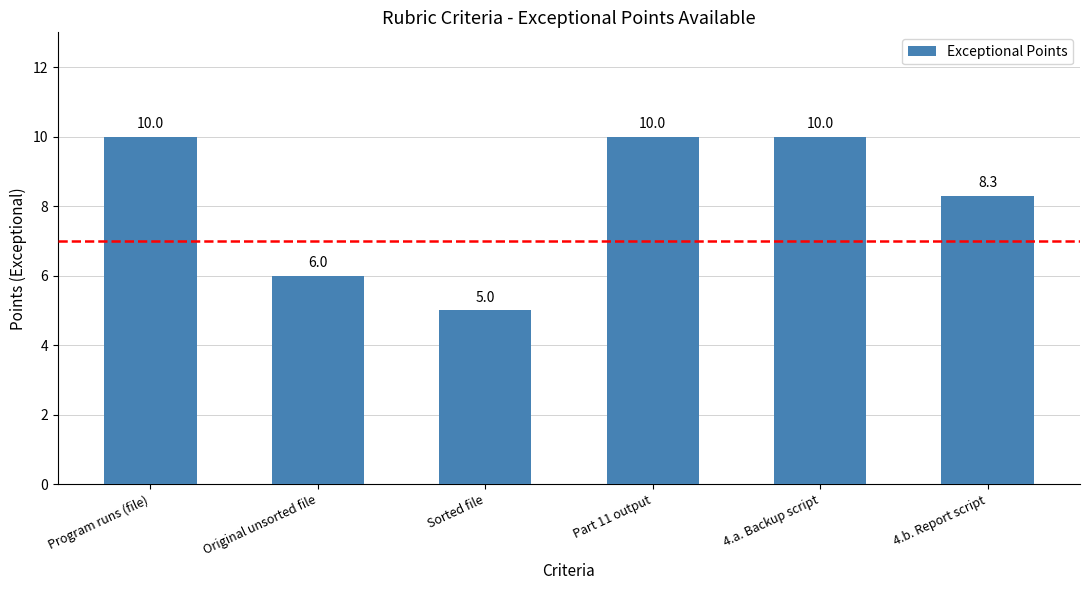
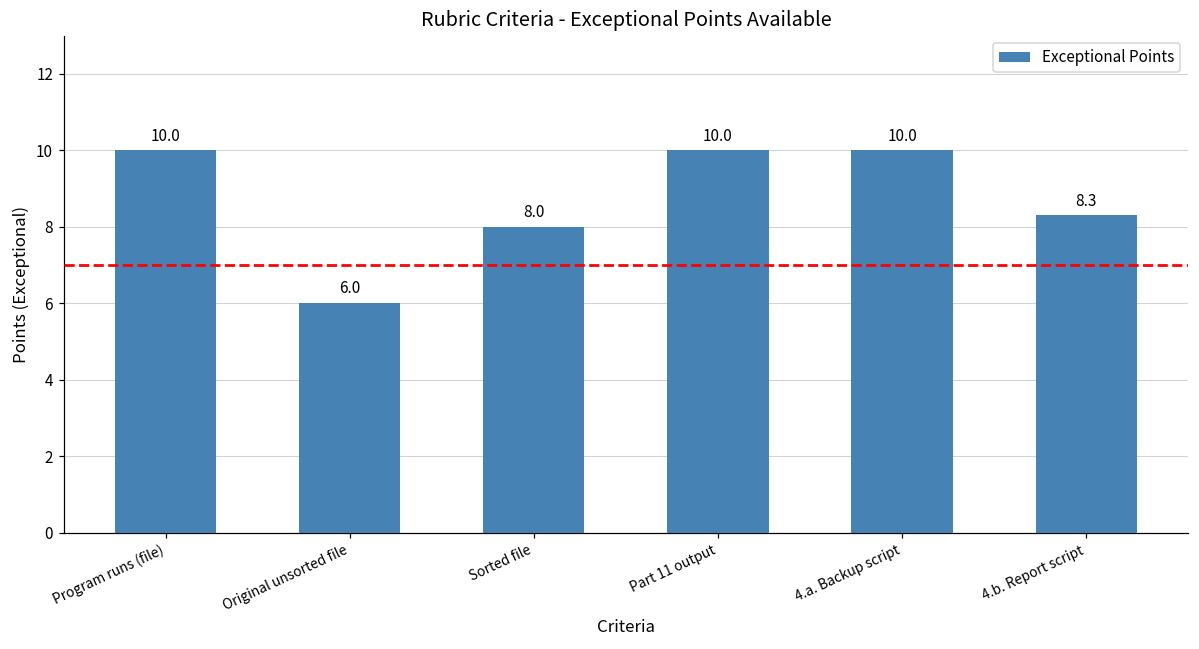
Sorted file: 5.0 -> 8.0
